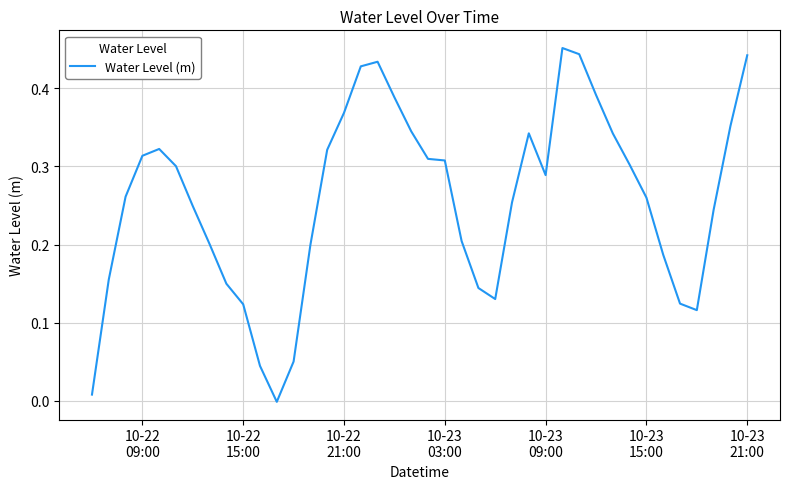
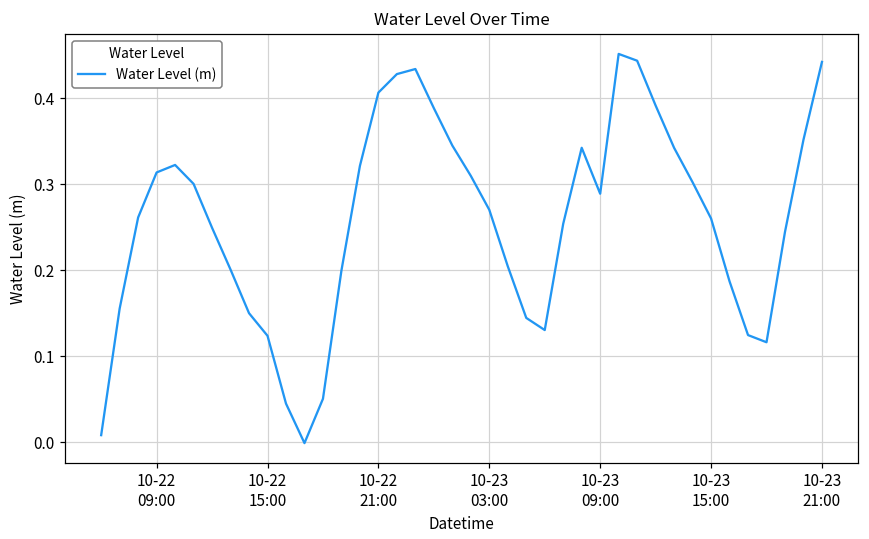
10-22 21:00: 0.37 -> 0.41
10-23 03:00: 0.31 -> 0.27
